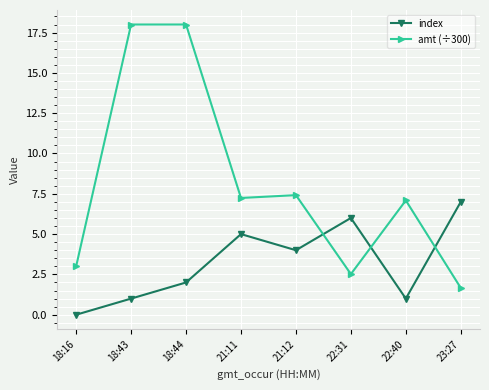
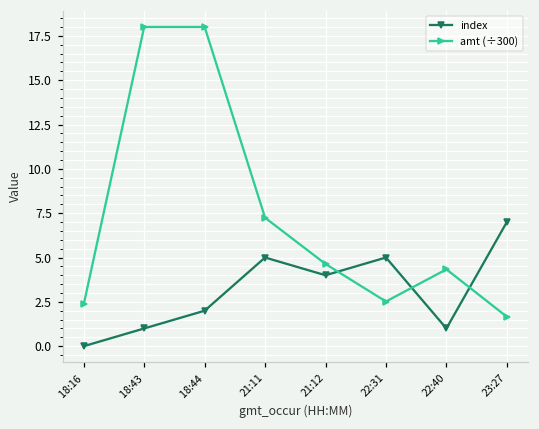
amt (÷300), 18:16: 3.0 -> 2.4
amt (÷300), 21:12: 7.4 -> 4.6
index, 22:31: 6 -> 5
amt (÷300), 22:40: 7.1 -> 4.3
